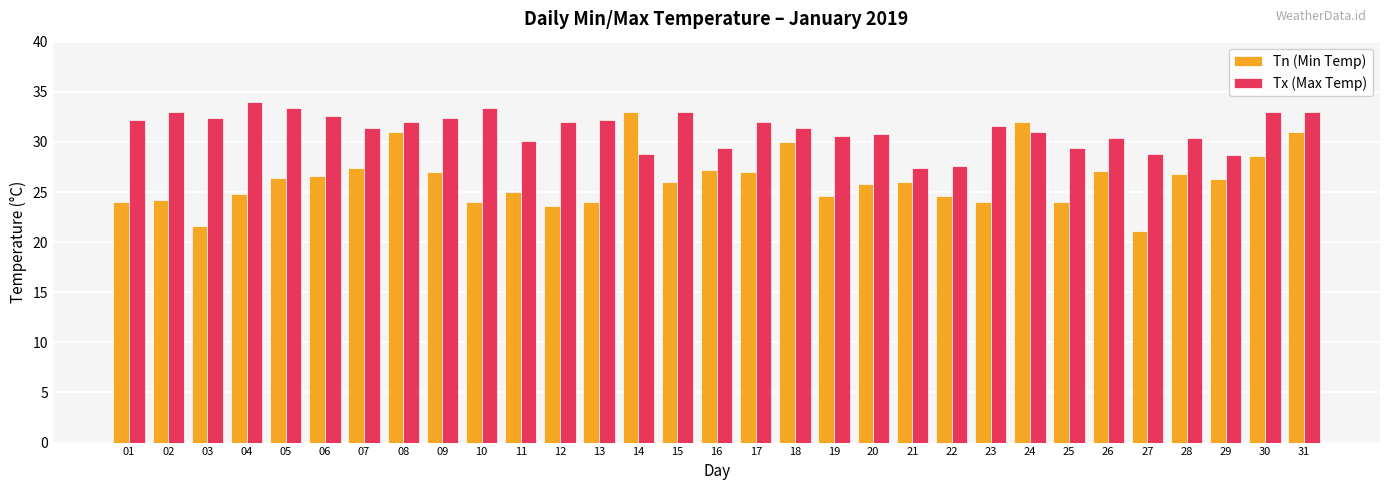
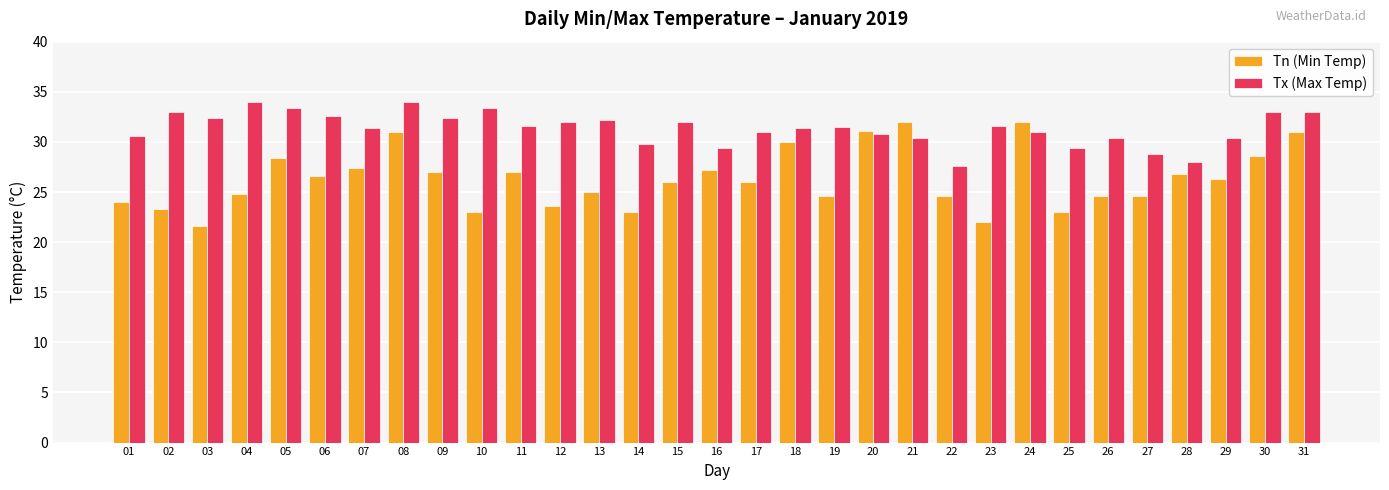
Tx (Max Temp), 01: 32.2 -> 30.6
Tn (Min Temp), 02: 24.2 -> 23.3
Tn (Min Temp), 05: 26.4 -> 28.4
Tx (Max Temp), 08: 32 -> 34
Tn (Min Temp), 10: 24 -> 23
Tn (Min Temp), 11: 25 -> 27
Tx (Max Temp), 11: 30.1 -> 31.6
Tn (Min Temp), 13: 24 -> 25
Tn (Min Temp), 14: 33 -> 23
Tx (Max Temp), 14: 28.8 -> 29.8
Tx (Max Temp), 15: 33 -> 32
Tn (Min Temp), 17: 27 -> 26
Tx (Max Temp), 17: 32 -> 31
Tx (Max Temp), 19: 30.6 -> 31.5
Tn (Min Temp), 20: 25.8 -> 31.1
Tn (Min Temp), 21: 26 -> 32
Tx (Max Temp), 21: 27.4 -> 30.4
Tn (Min Temp), 23: 24 -> 22
Tn (Min Temp), 25: 24 -> 23
Tn (Min Temp), 26: 27.1 -> 24.6
Tn (Min Temp), 27: 21.1 -> 24.6
Tx (Max Temp), 28: 30.4 -> 28.0
Tx (Max Temp), 29: 28.7 -> 30.4
